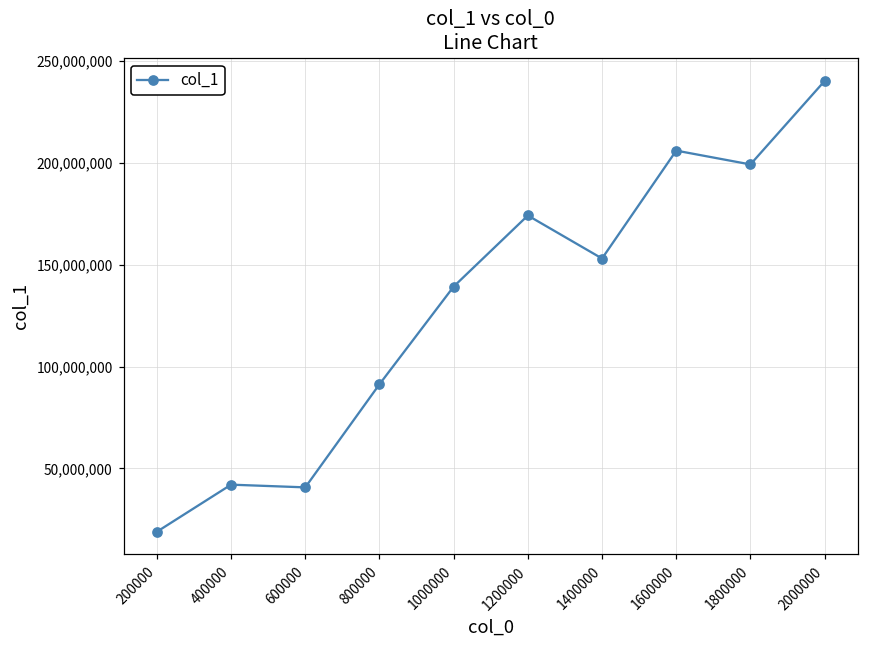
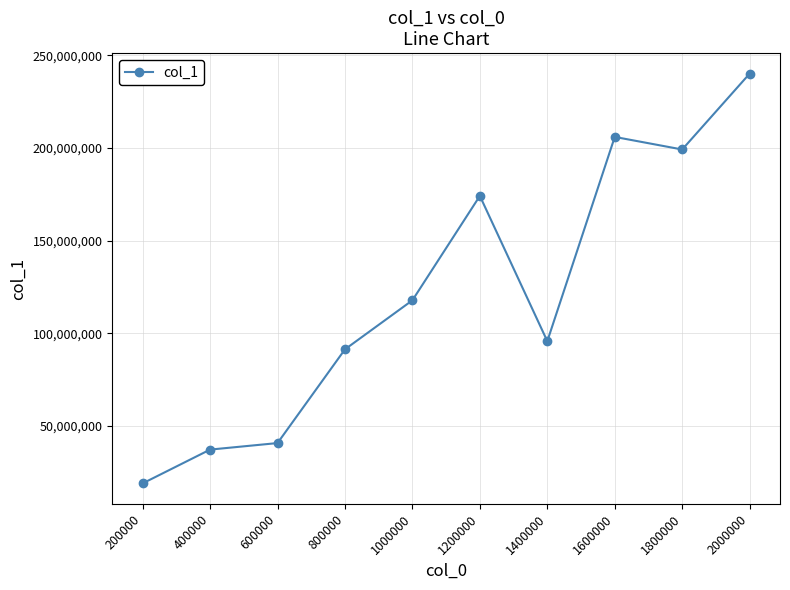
400000: 42,000,000 -> 37,000,000
1000000: 139,000,000 -> 118,000,000
1400000: 153,000,000 -> 96,000,000
